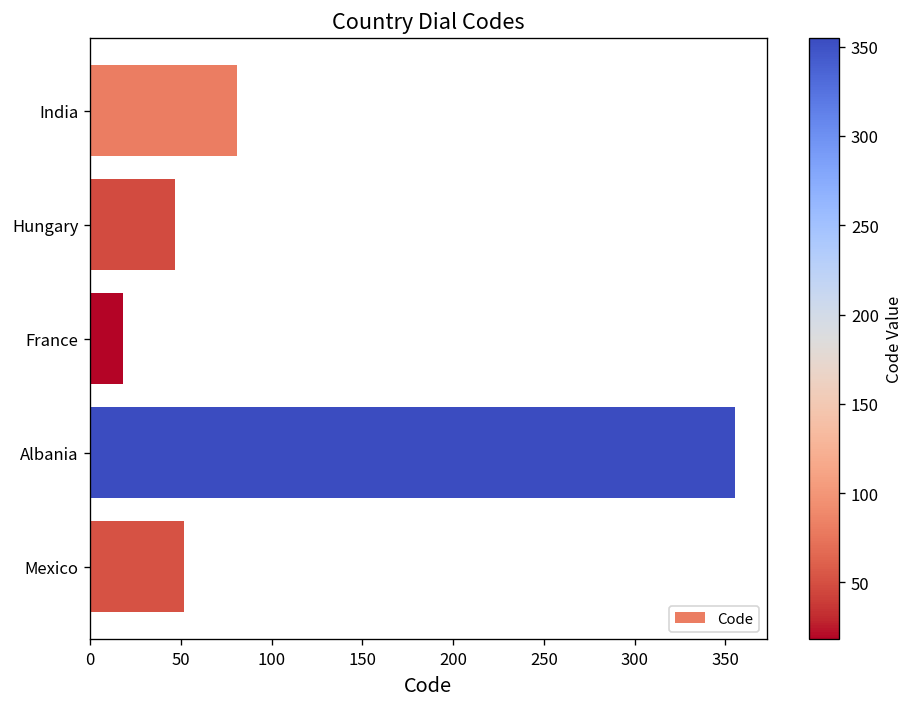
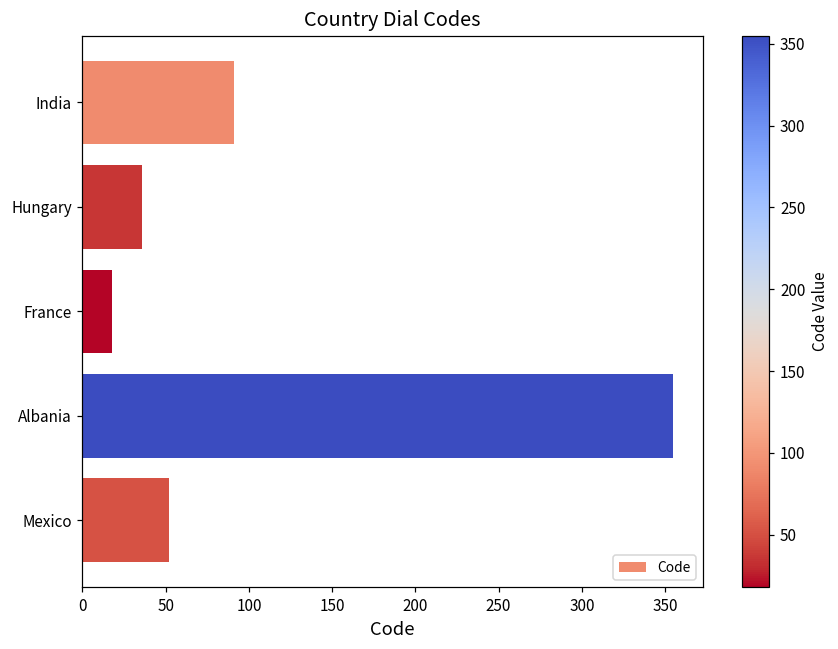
India: 81 -> 91
Hungary: 47 -> 36
